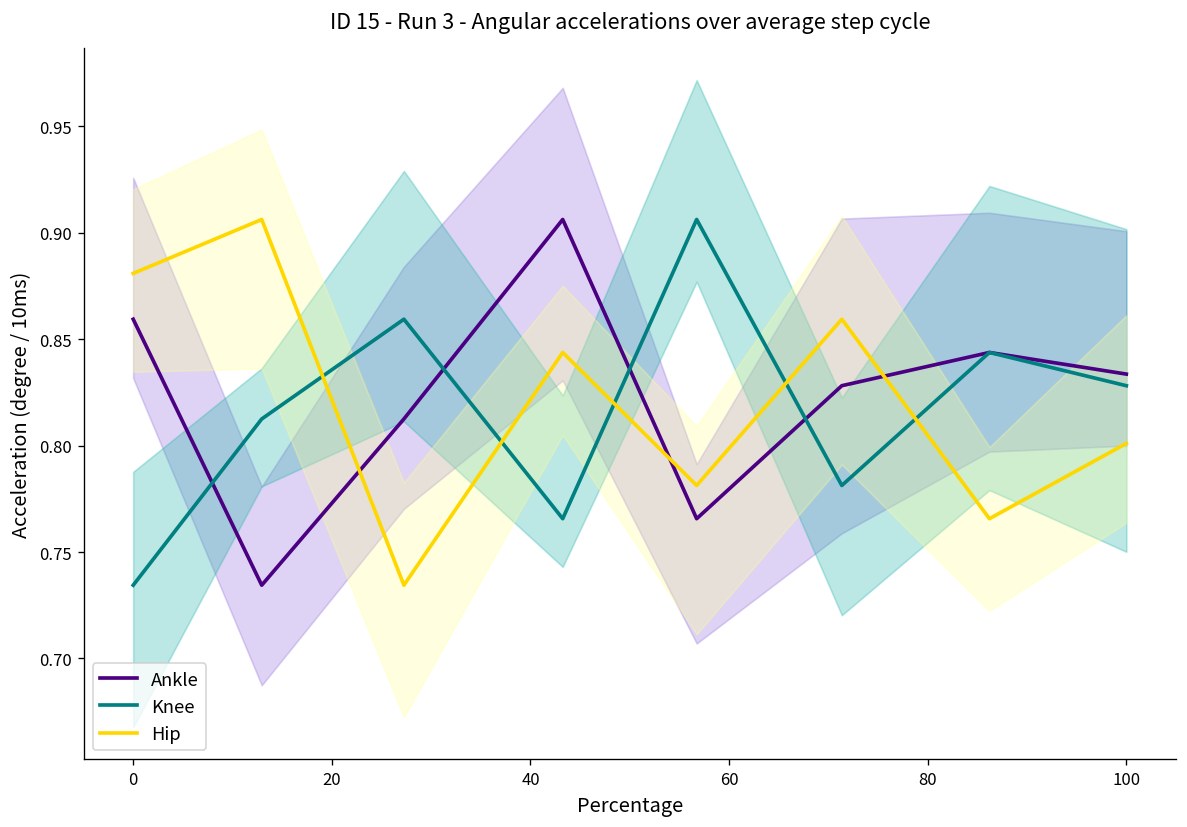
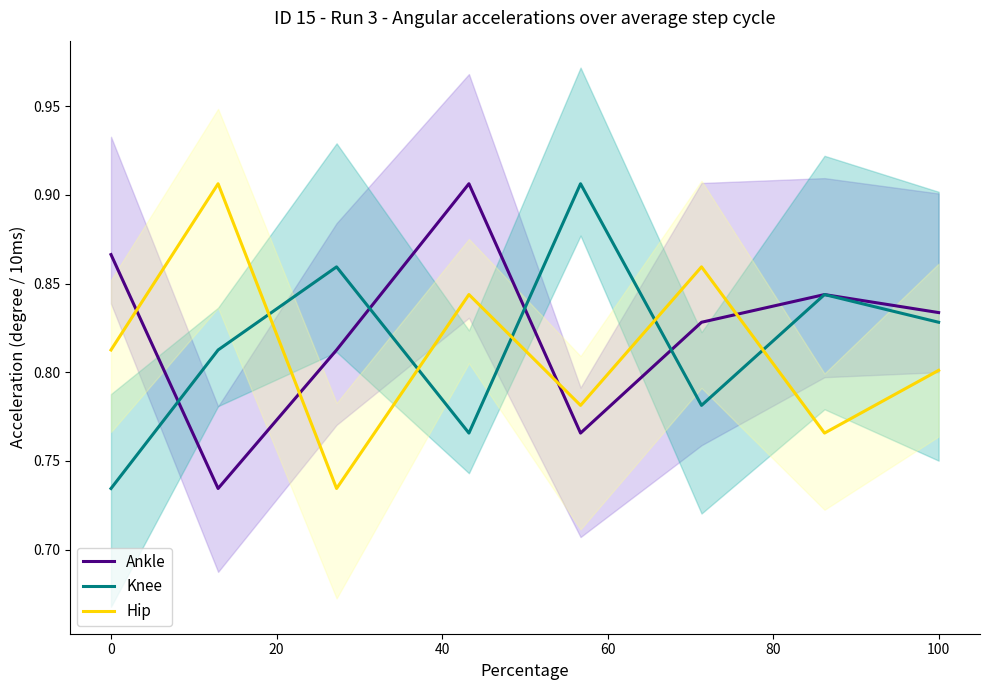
Ankle, 0: 0.859 -> 0.866
Hip, 0: 0.881 -> 0.813
